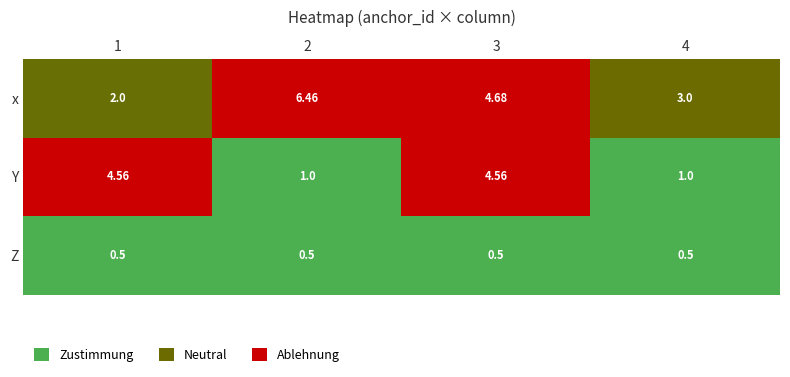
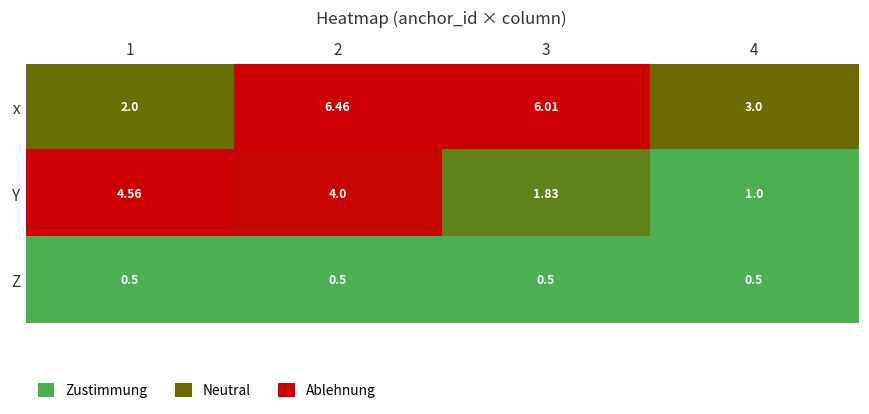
x, 3: 4.68 -> 6.01
Y, 2: 1.0 -> 4.0
Y, 3: 4.56 -> 1.83
